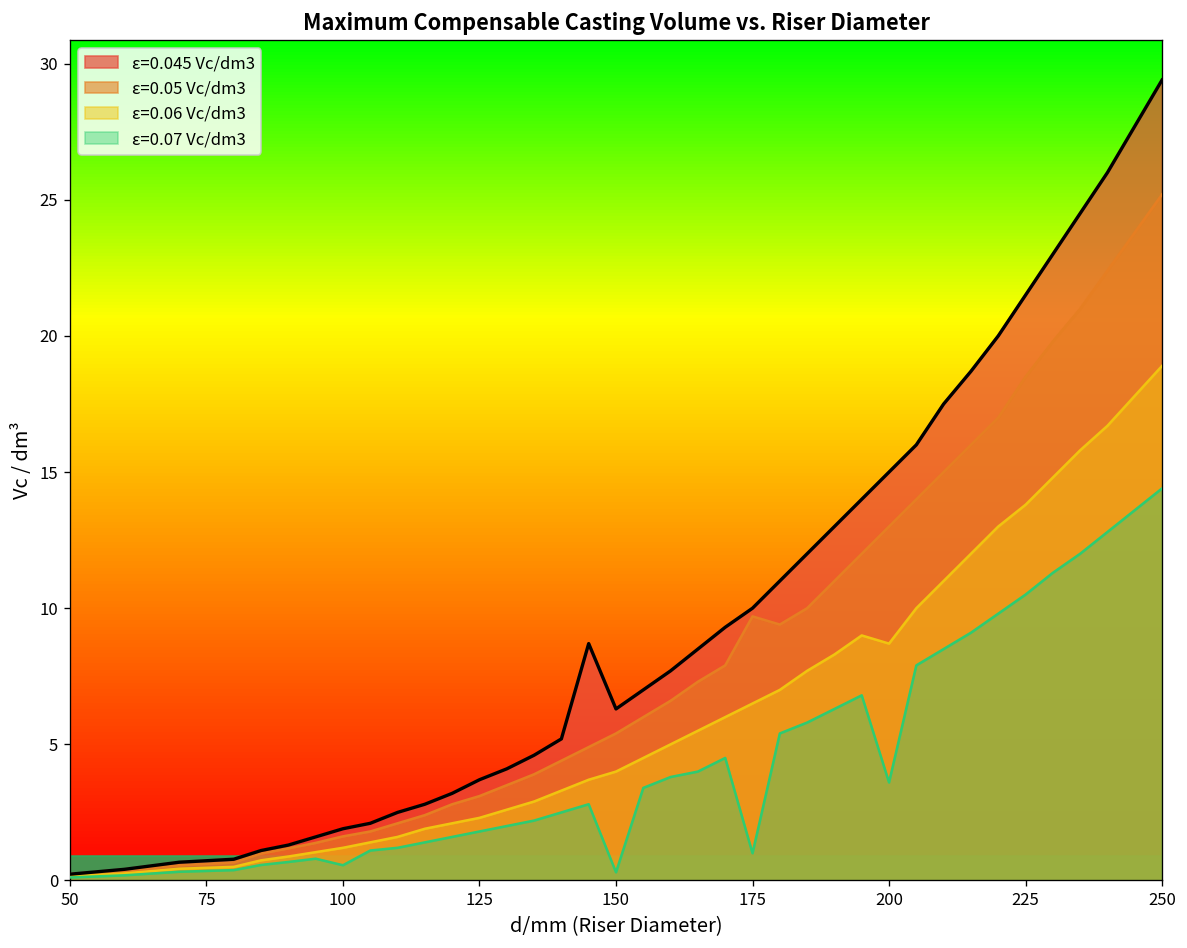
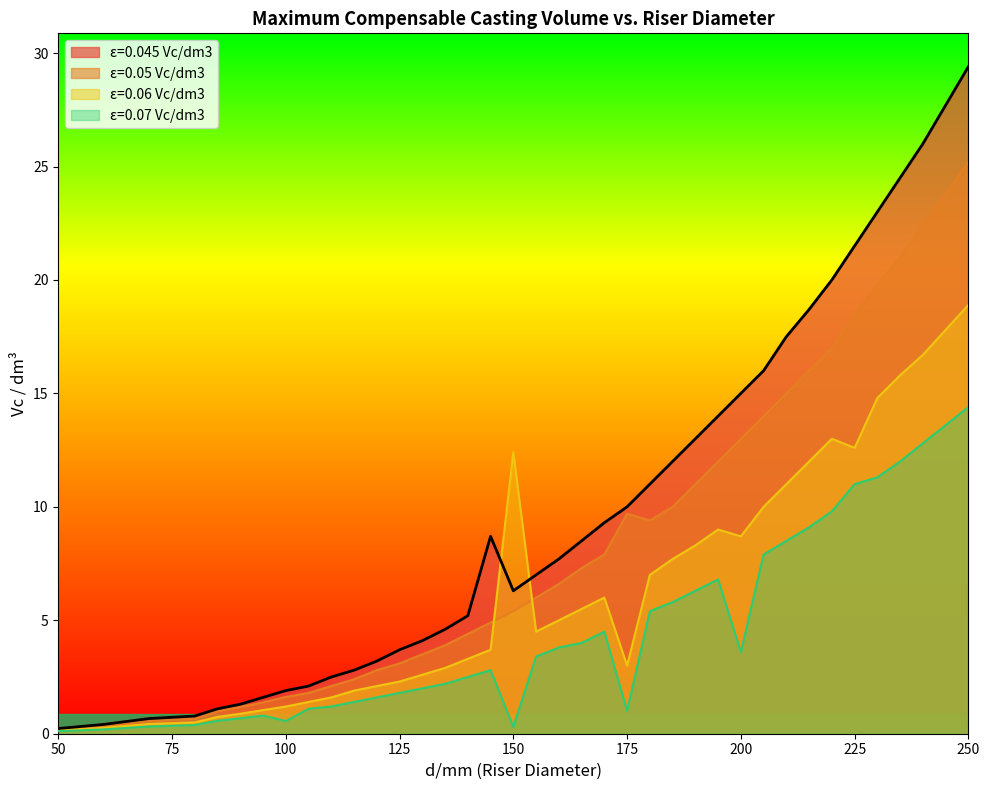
ε=0.06 Vc/dm3, 150: 4.0 -> 12.4
ε=0.06 Vc/dm3, 175: 6.5 -> 3.0
ε=0.06 Vc/dm3, 225: 13.8 -> 12.6
ε=0.07 Vc/dm3, 225: 10.5 -> 11.0
